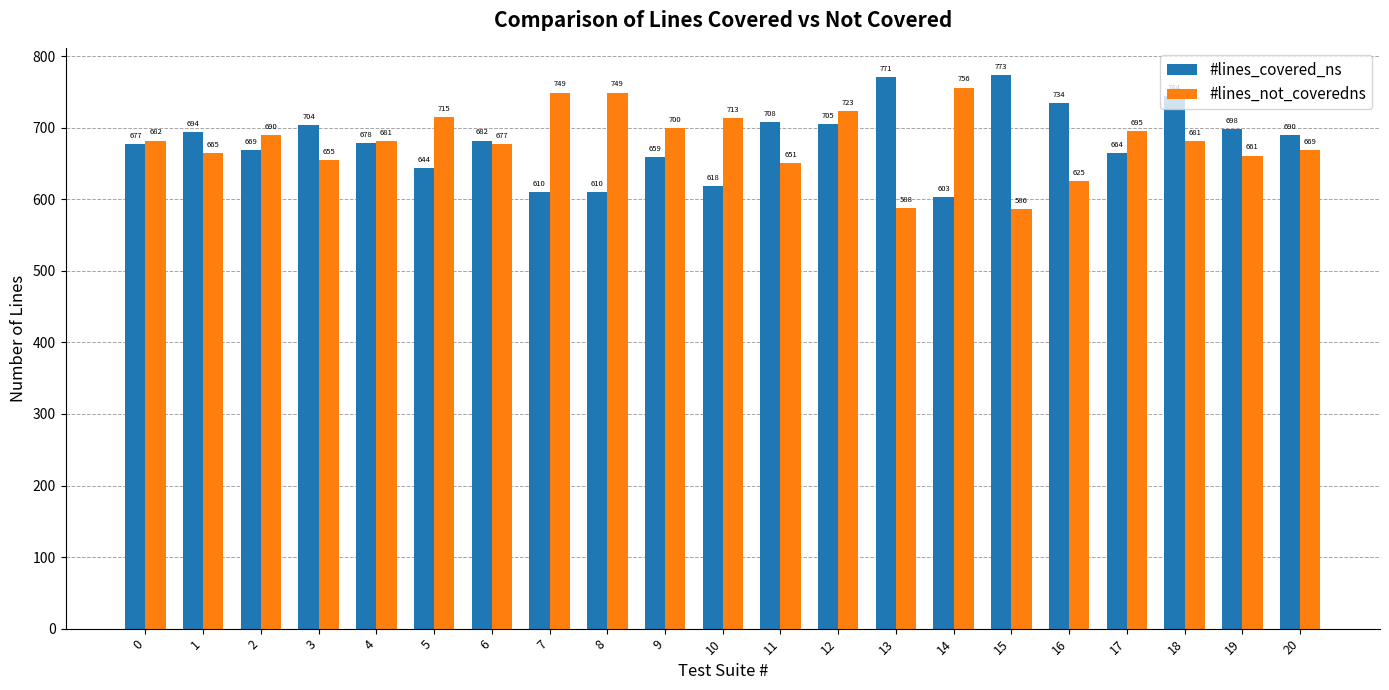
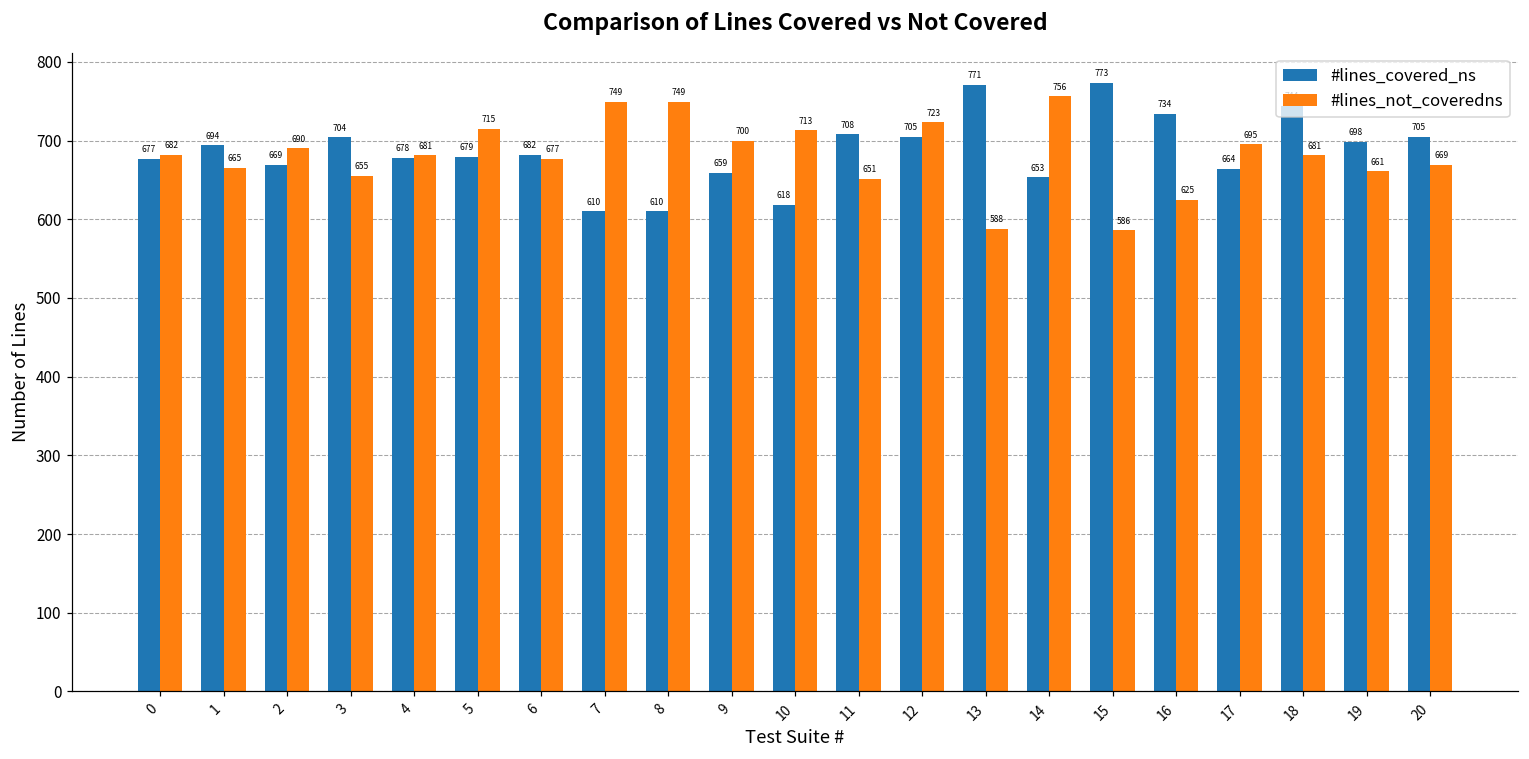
#lines_covered_ns, 5: 644 -> 679
#lines_covered_ns, 14: 603 -> 653
#lines_covered_ns, 20: 690 -> 705
